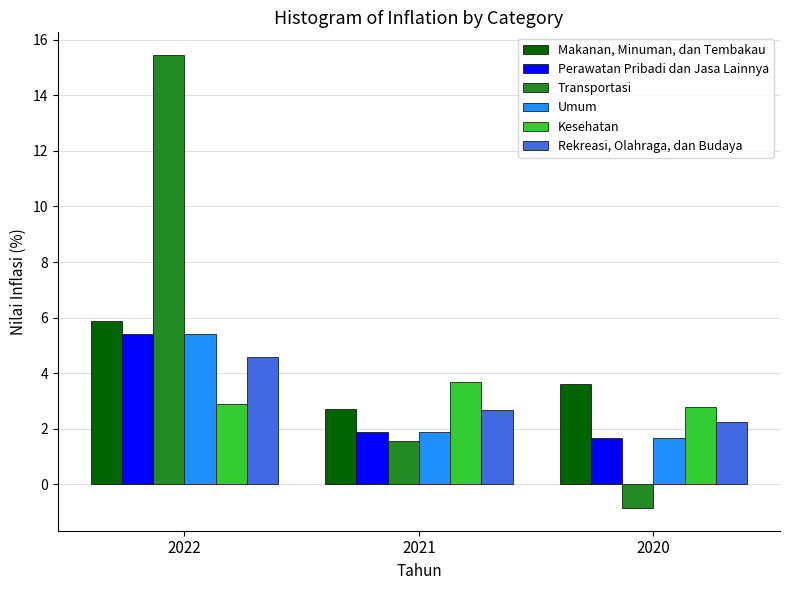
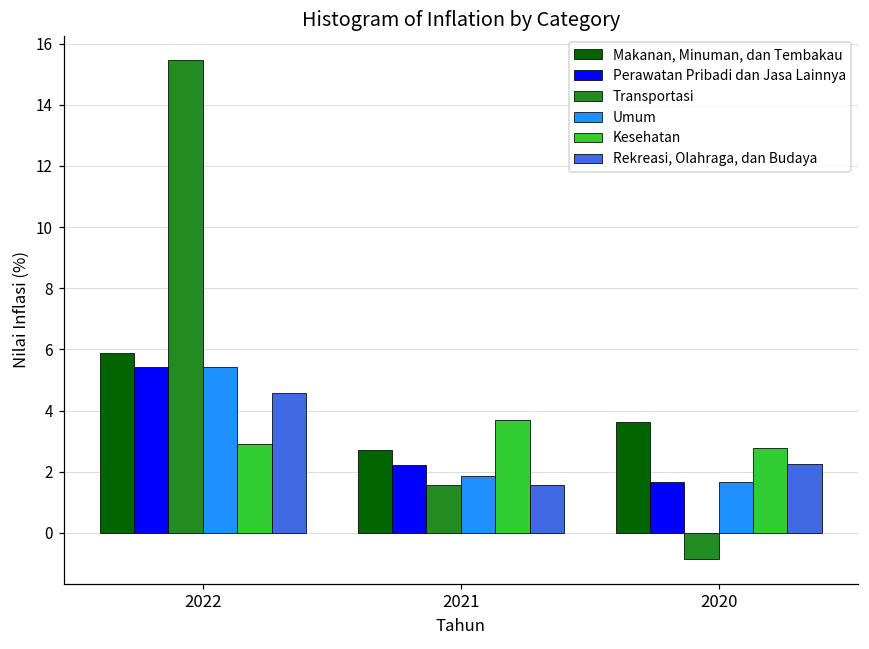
Perawatan Pribadi dan Jasa Lainnya, 2021: 1.9 -> 2.2
Rekreasi, Olahraga, dan Budaya, 2021: 2.7 -> 1.6
